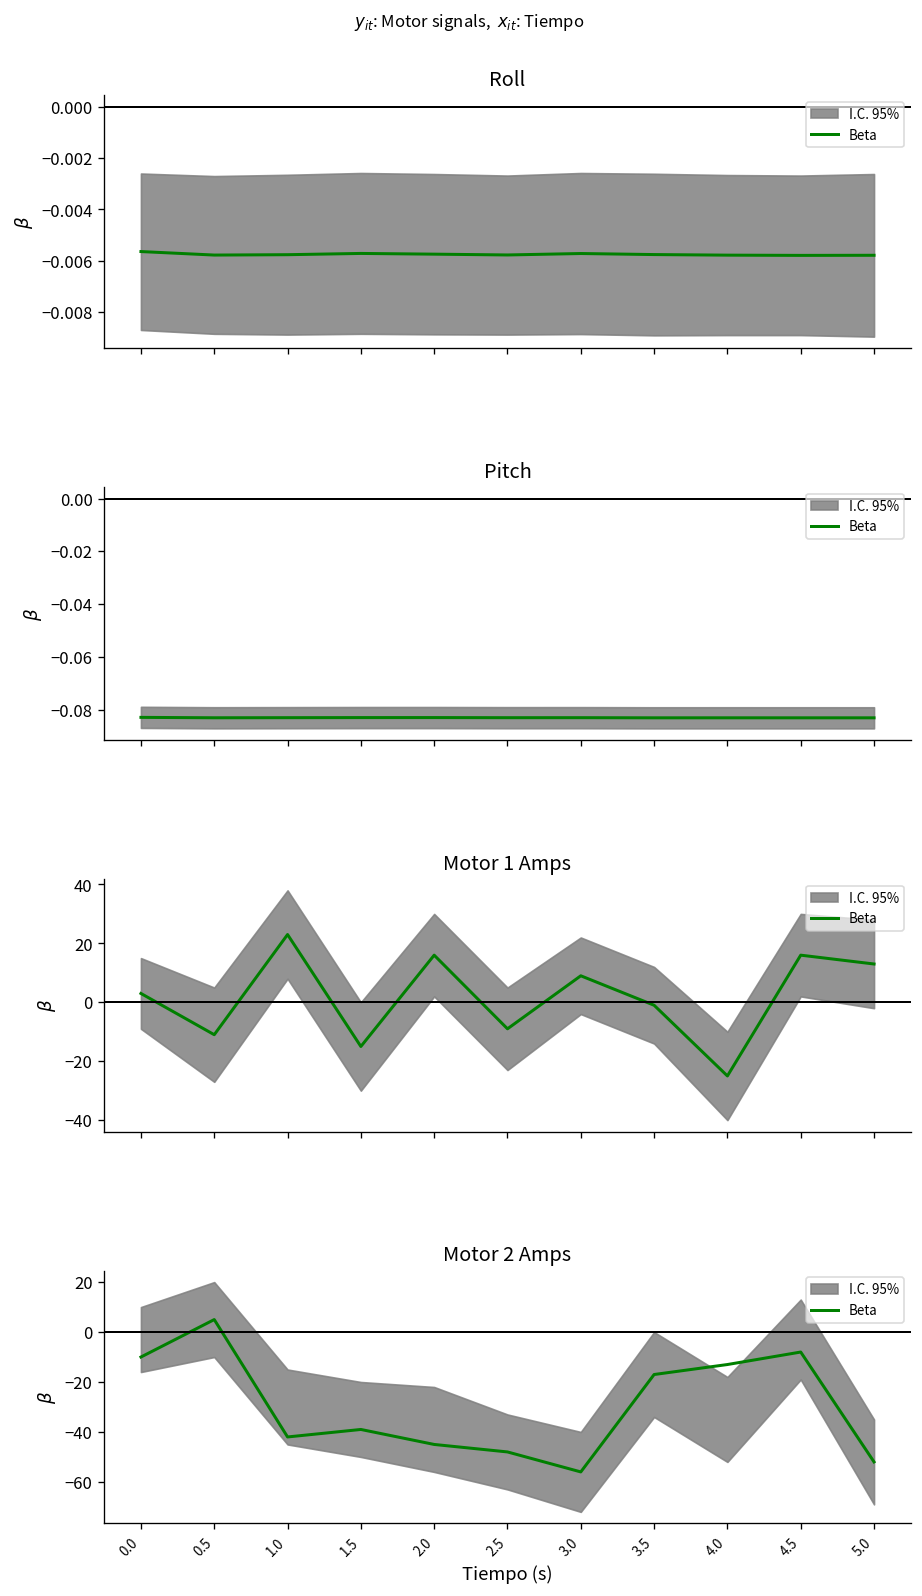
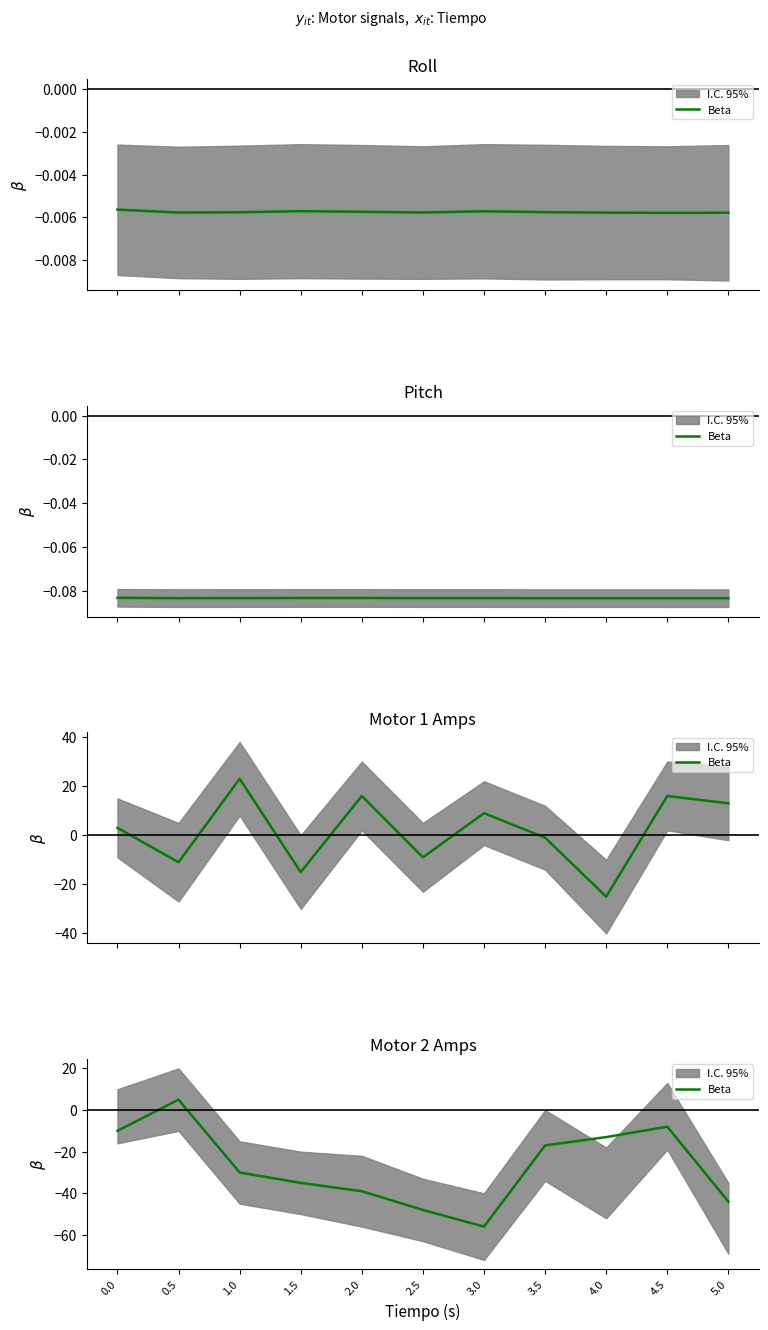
Motor 2 Amps, Beta, 1.0: -42 -> -30
Motor 2 Amps, Beta, 1.5: -39 -> -35
Motor 2 Amps, Beta, 2.0: -45 -> -39
Motor 2 Amps, Beta, 5.0: -52 -> -44
